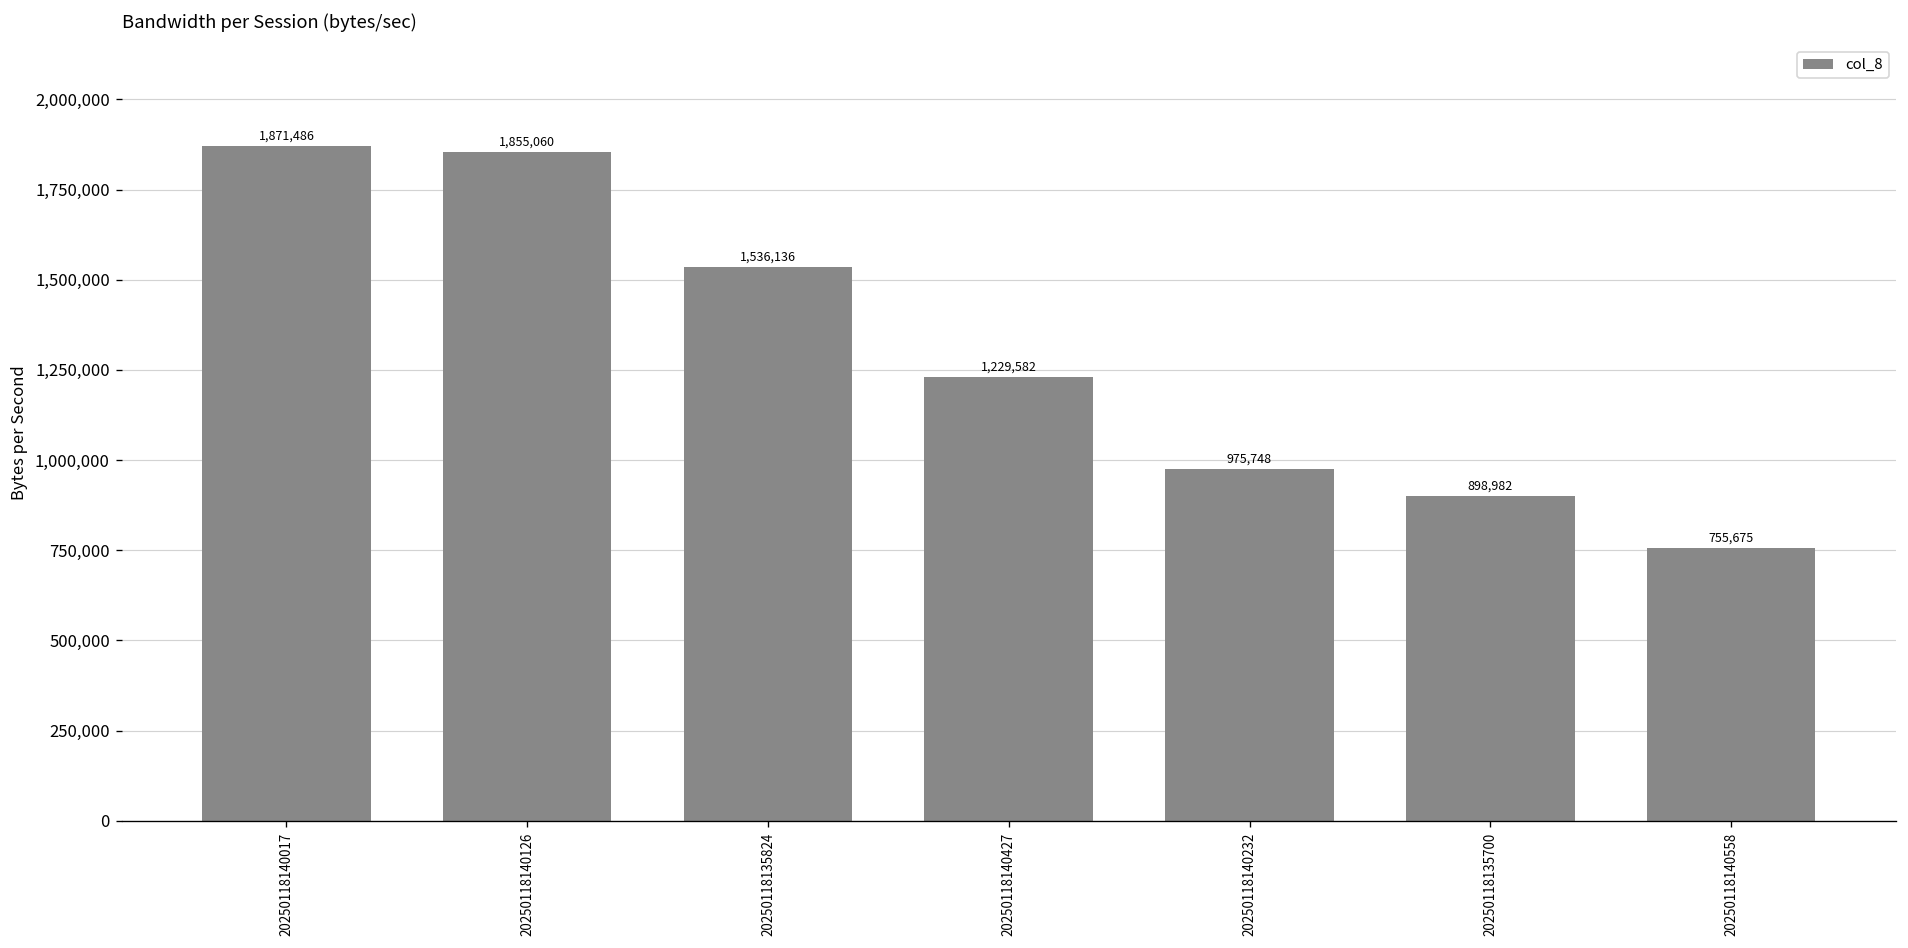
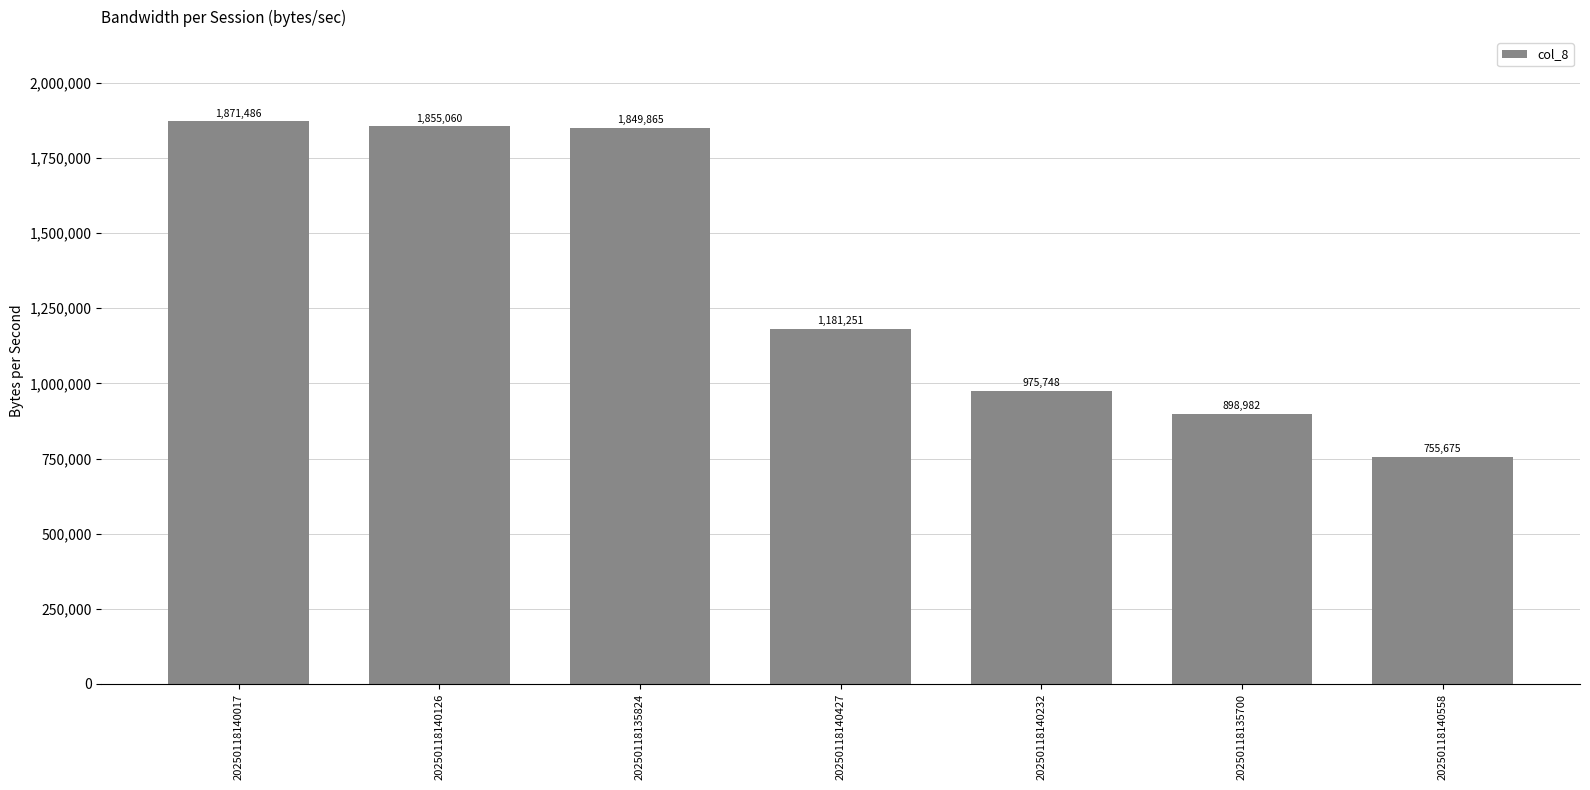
20250118135824: 1,536,136 -> 1,849,865
20250118140427: 1,229,582 -> 1,181,251
